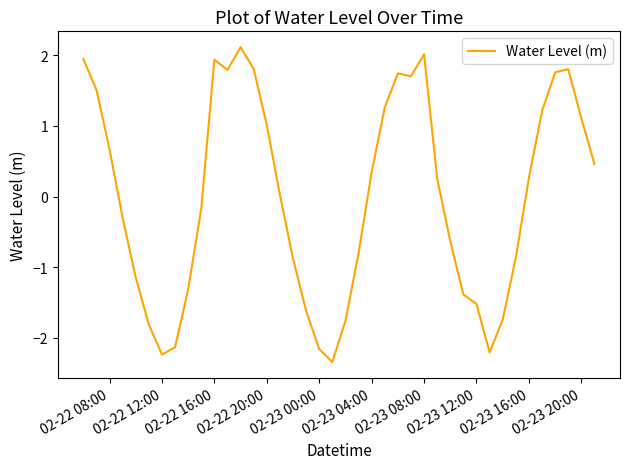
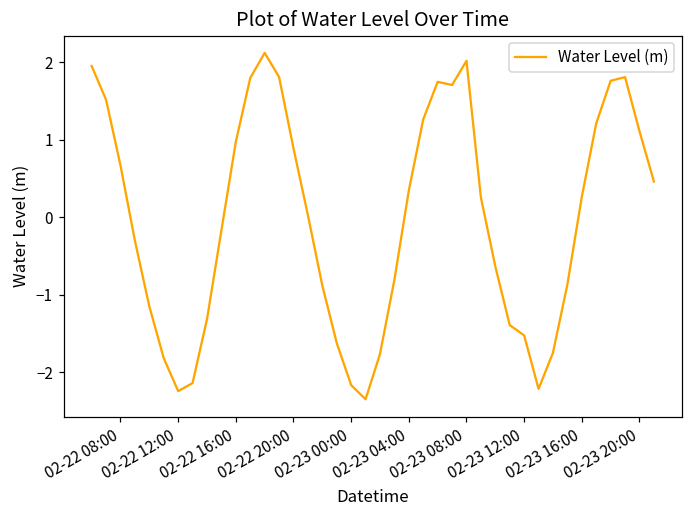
02-22 16:00: 1.9 -> 1.0
02-22 20:00: 1.0 -> 0.9
